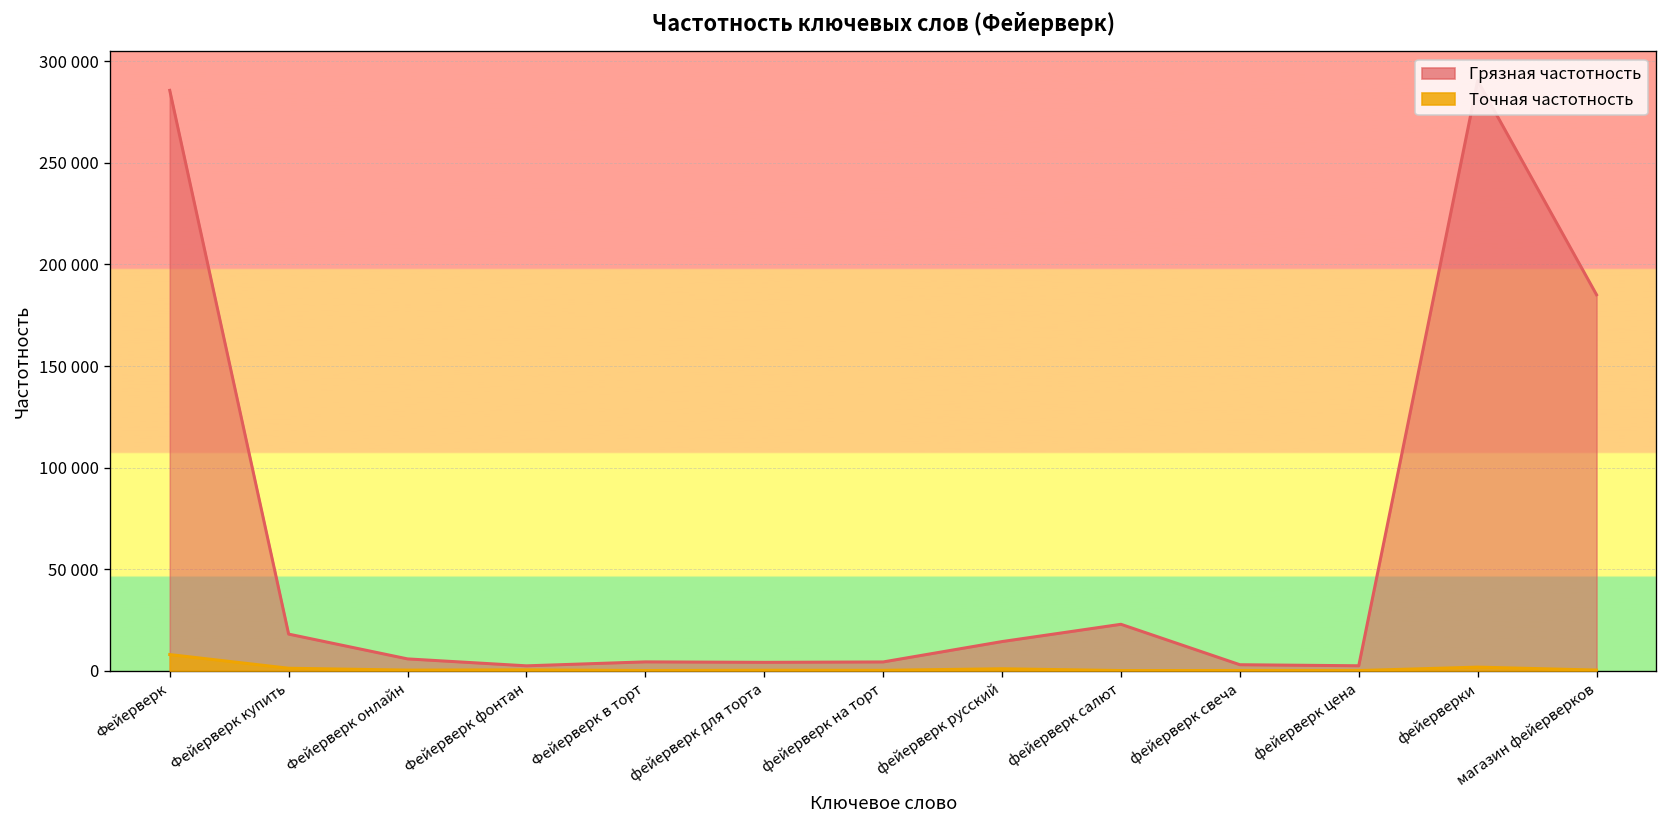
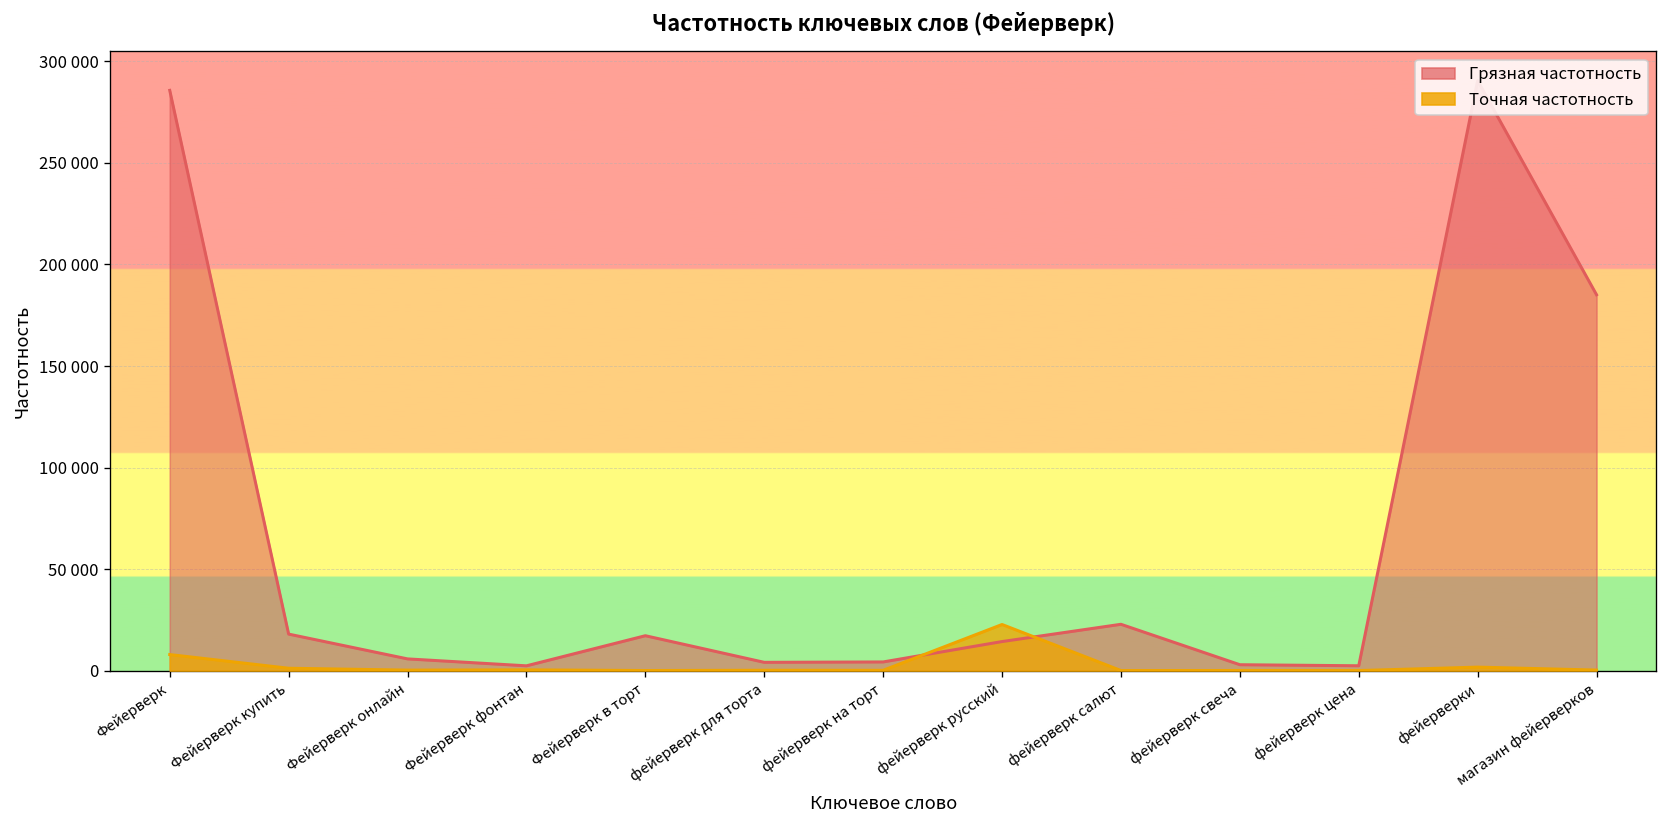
Грязная частотность, Фейерверк в торт: 4000 -> 17000
Точная частотность, фейерверк русский: 1000 -> 23000
